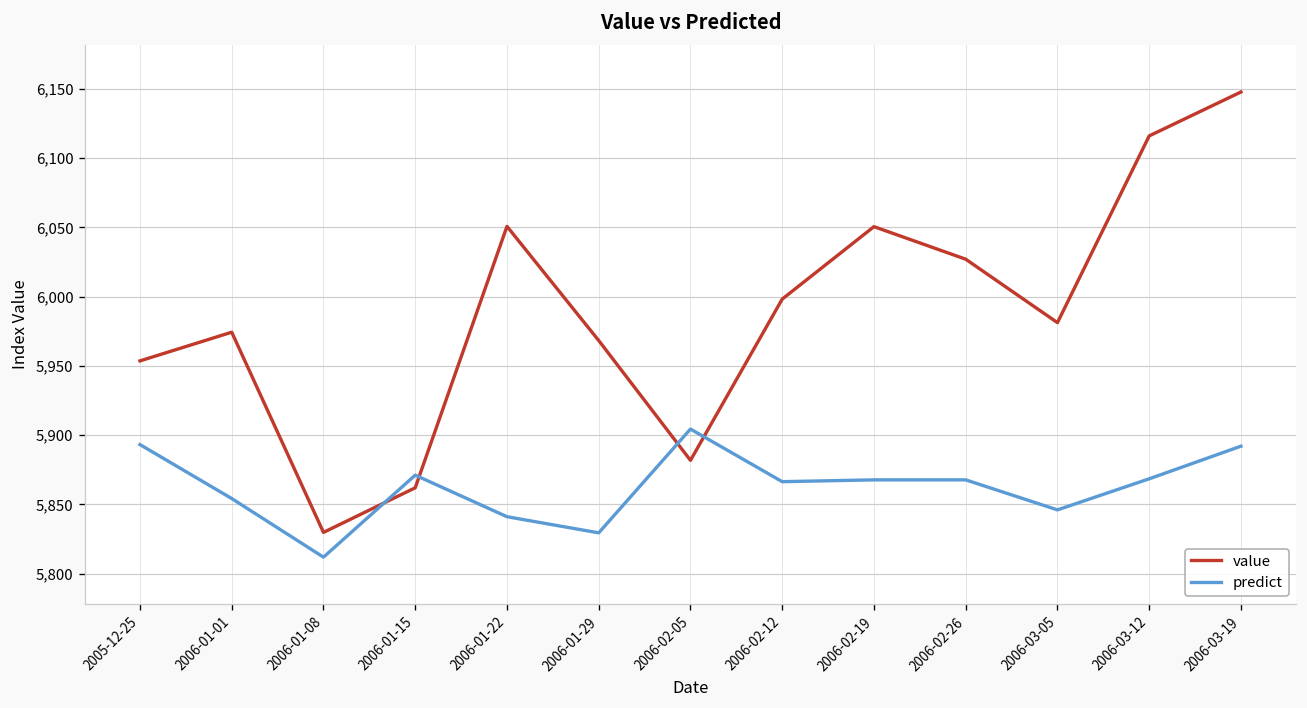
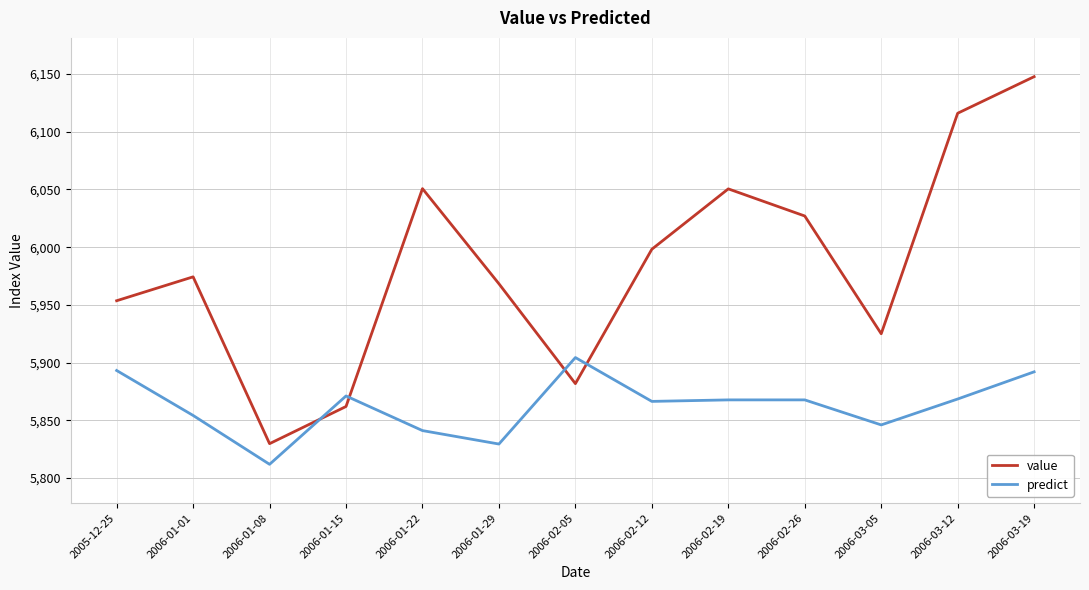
value, 2006-03-05: 5,981 -> 5,925
